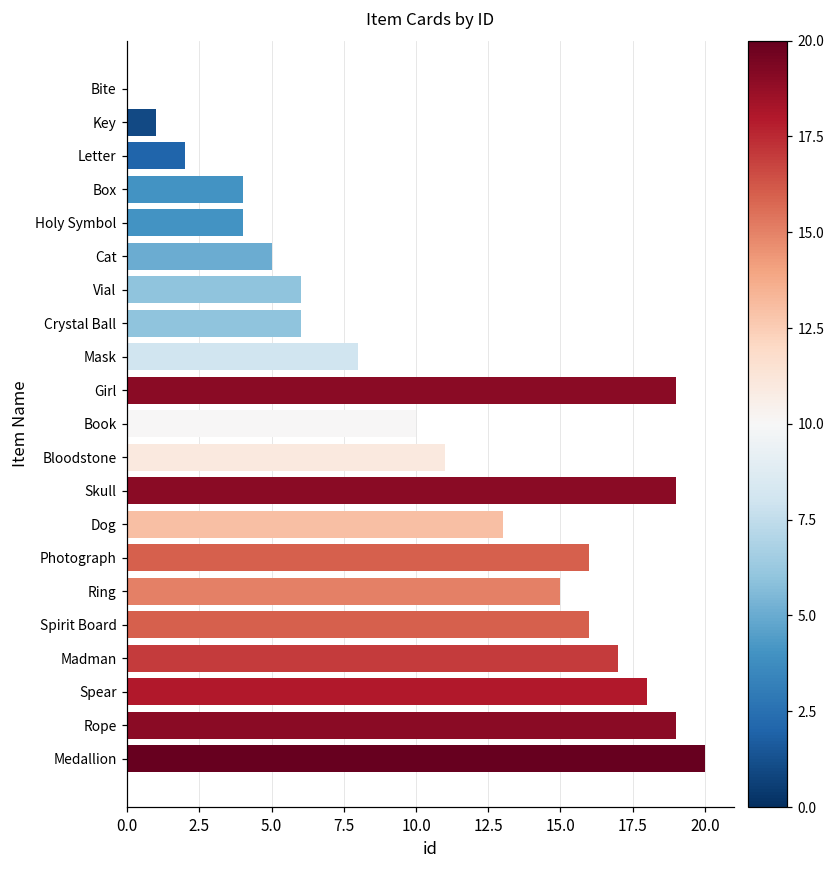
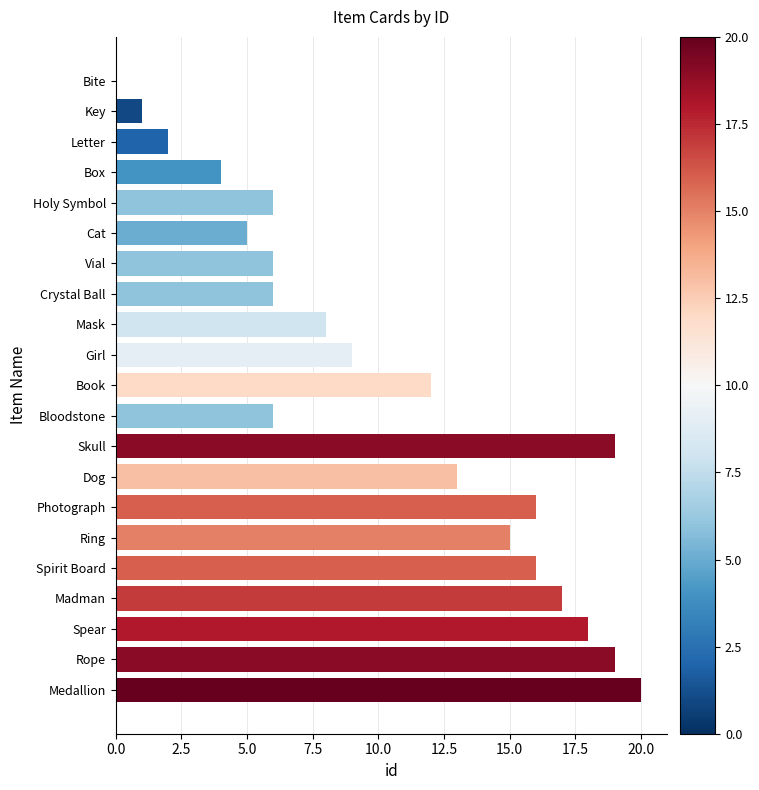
Holy Symbol: 4 -> 6
Girl: 19 -> 9
Book: 10 -> 12
Bloodstone: 11 -> 6
